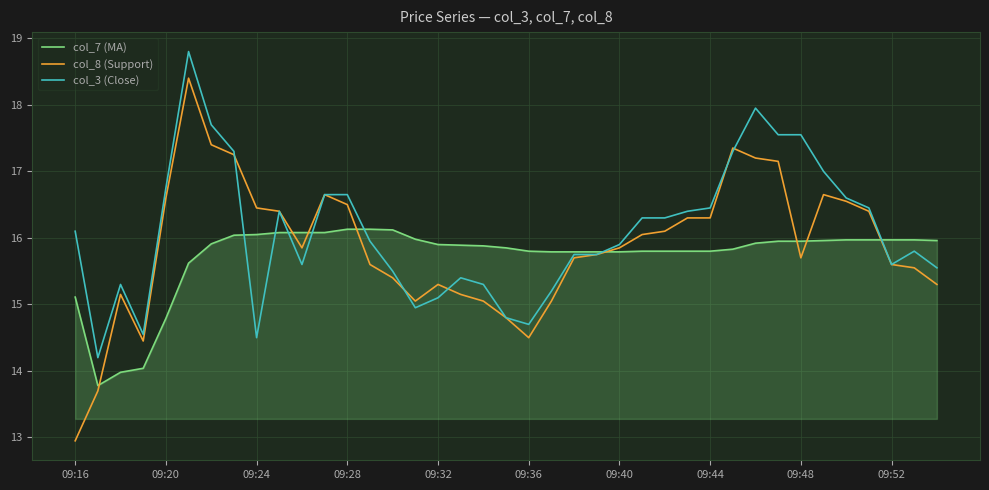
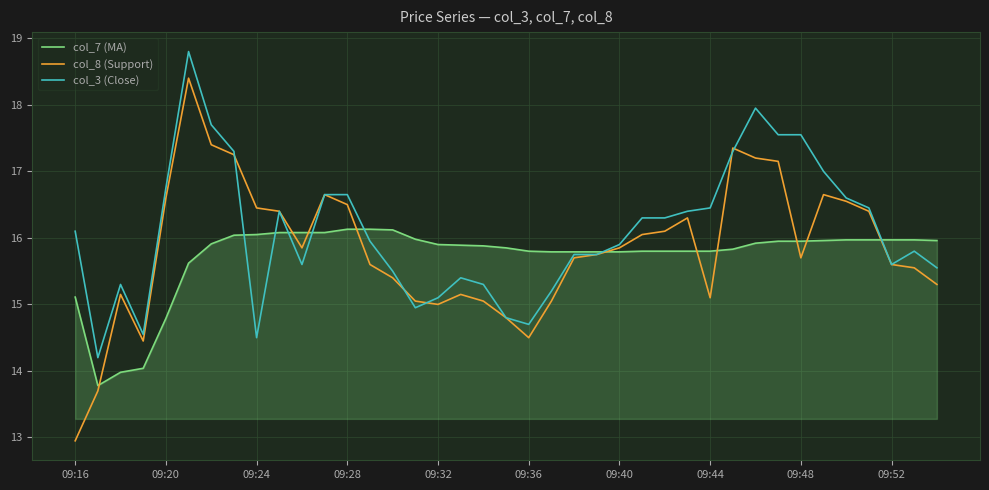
col_8 (Support), 09:32: 15.3 -> 15.0
col_8 (Support), 09:44: 16.3 -> 15.1
